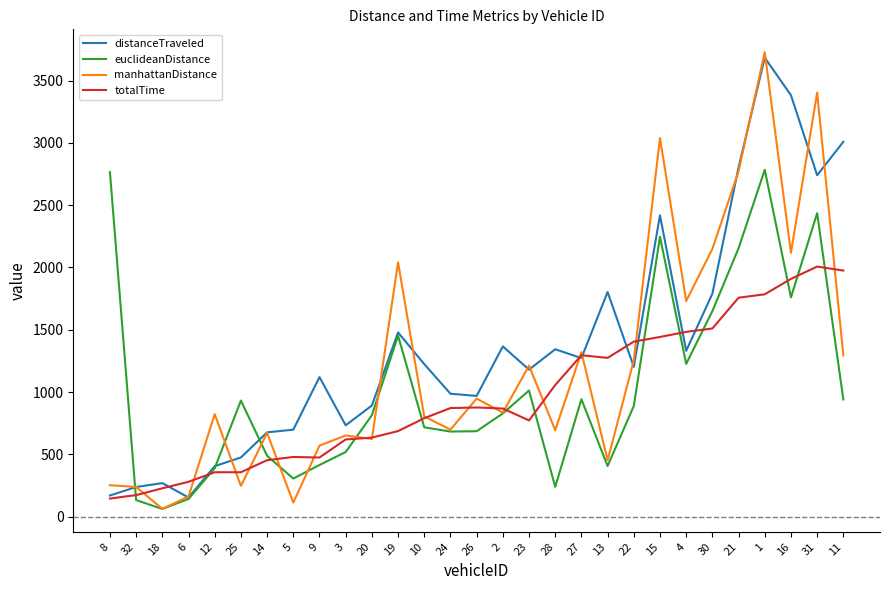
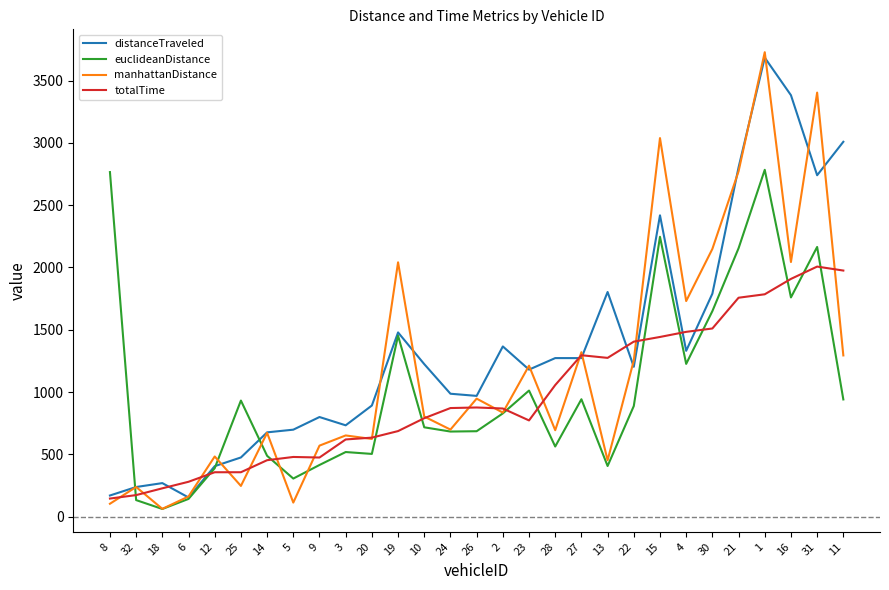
manhattanDistance, 8: 250 -> 100
manhattanDistance, 12: 820 -> 480
distanceTraveled, 9: 1120 -> 800
euclideanDistance, 20: 810 -> 500
distanceTraveled, 28: 1340 -> 1270
euclideanDistance, 28: 240 -> 560
manhattanDistance, 16: 2120 -> 2040
euclideanDistance, 31: 2440 -> 2160
